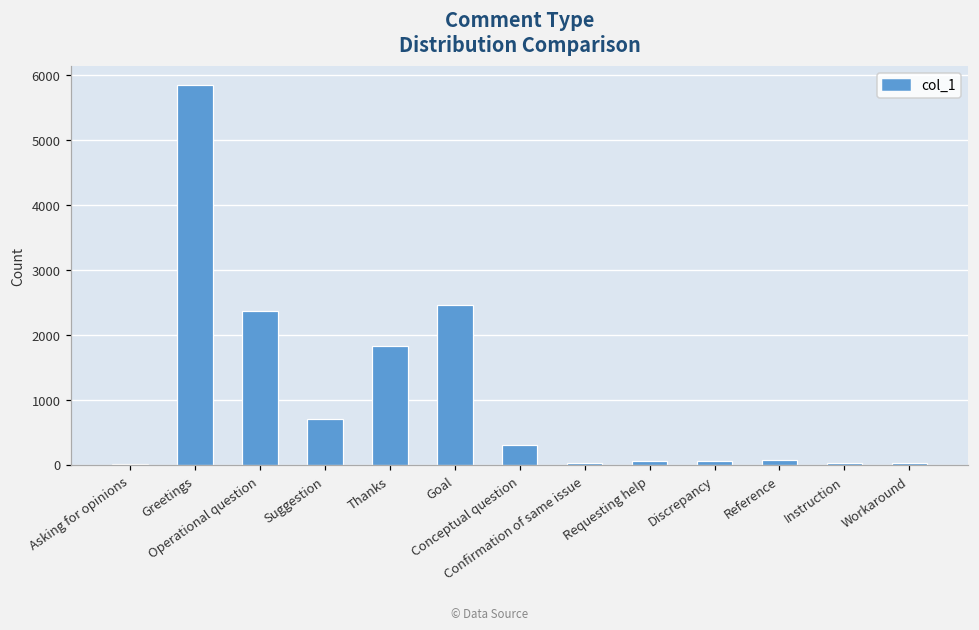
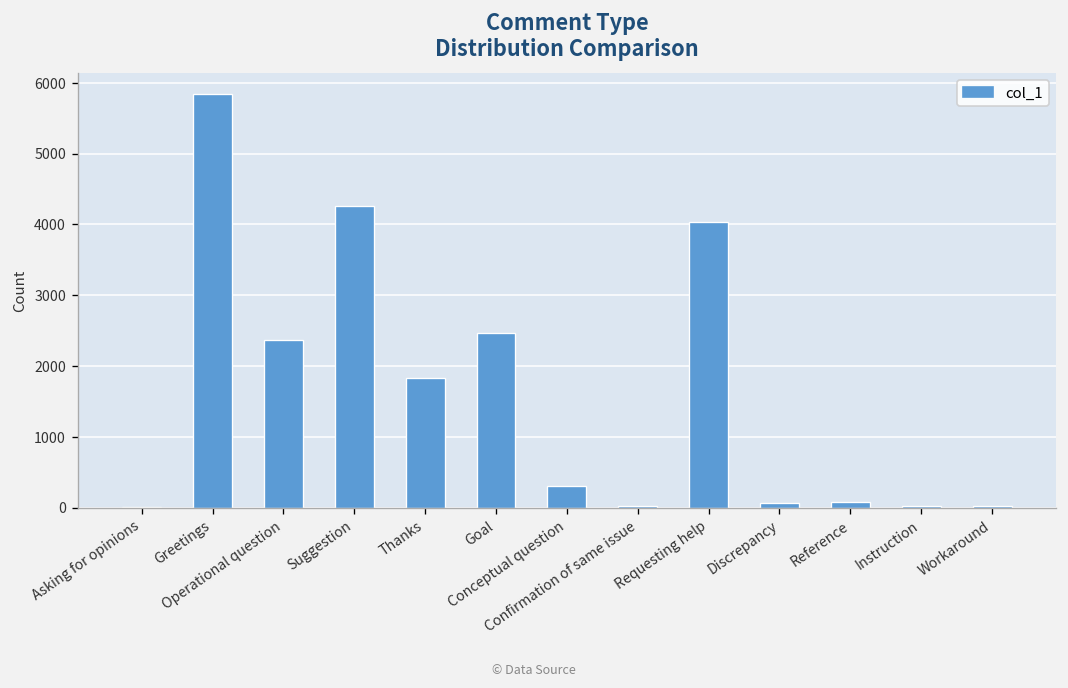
Suggestion: 700 -> 4300
Requesting help: 100 -> 4000
